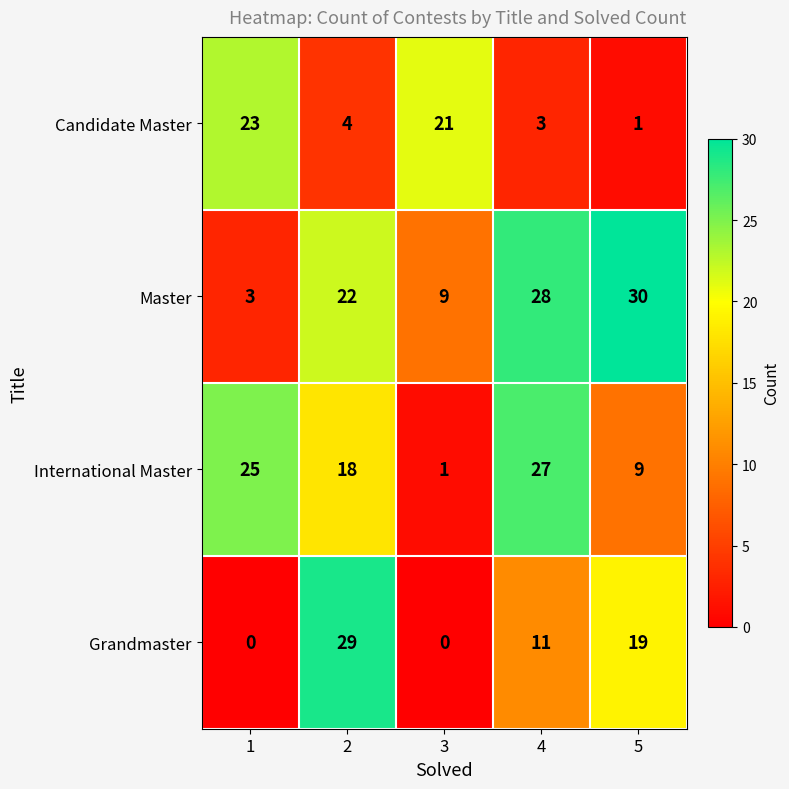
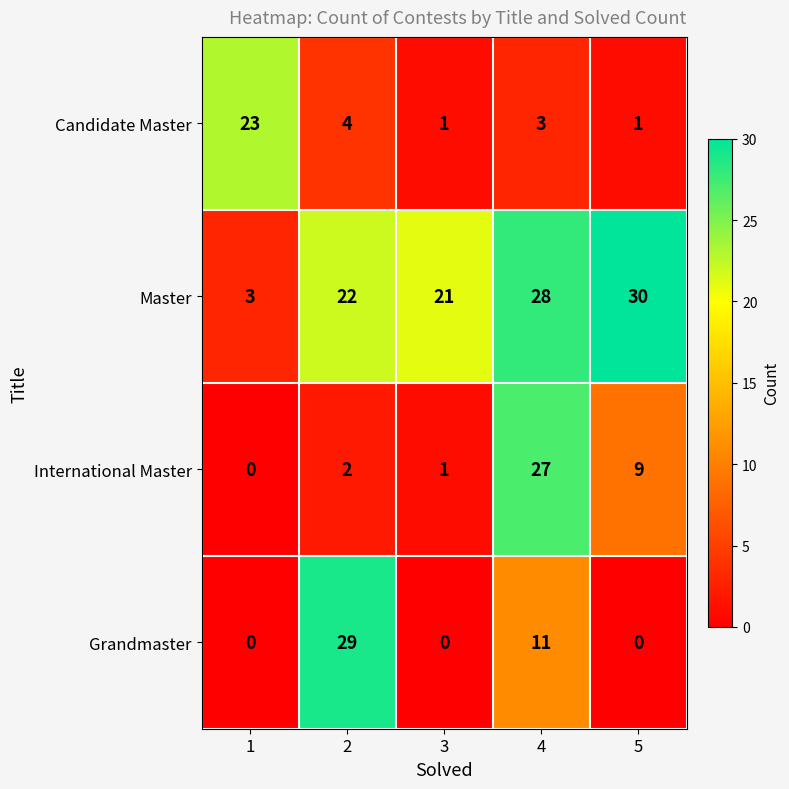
Candidate Master, 3: 21 -> 1
Master, 3: 9 -> 21
International Master, 1: 25 -> 0
International Master, 2: 18 -> 2
Grandmaster, 5: 19 -> 0
